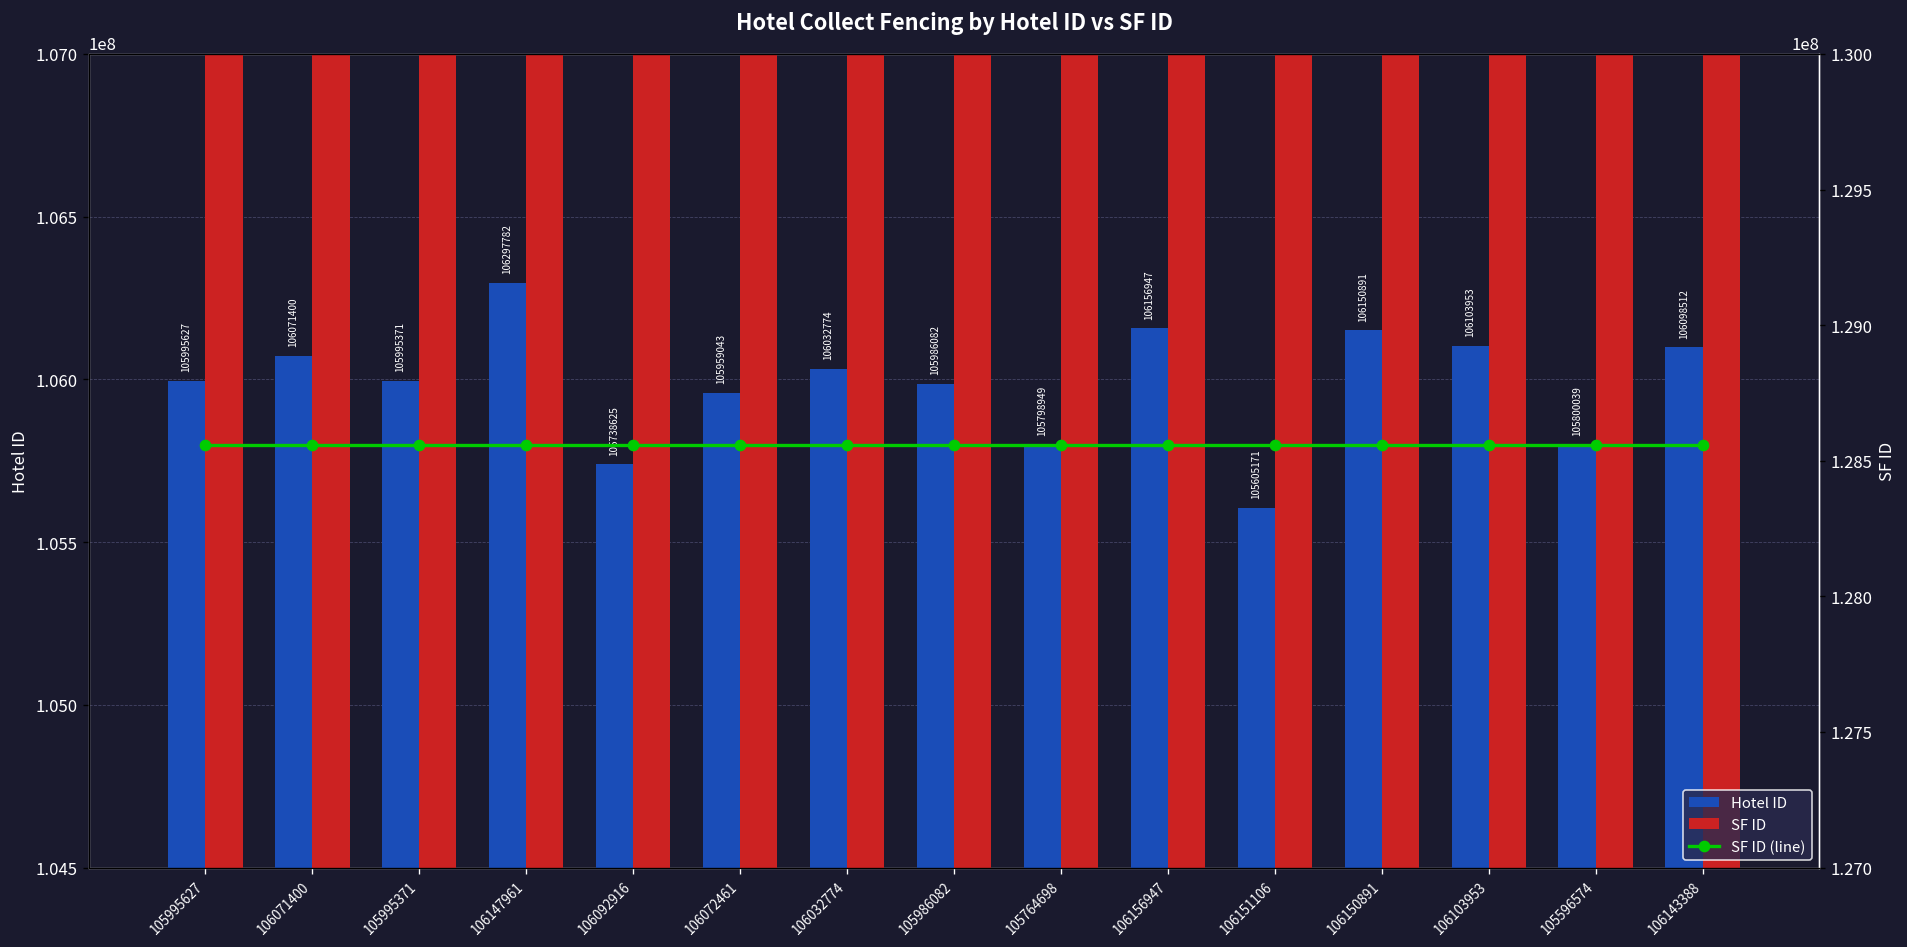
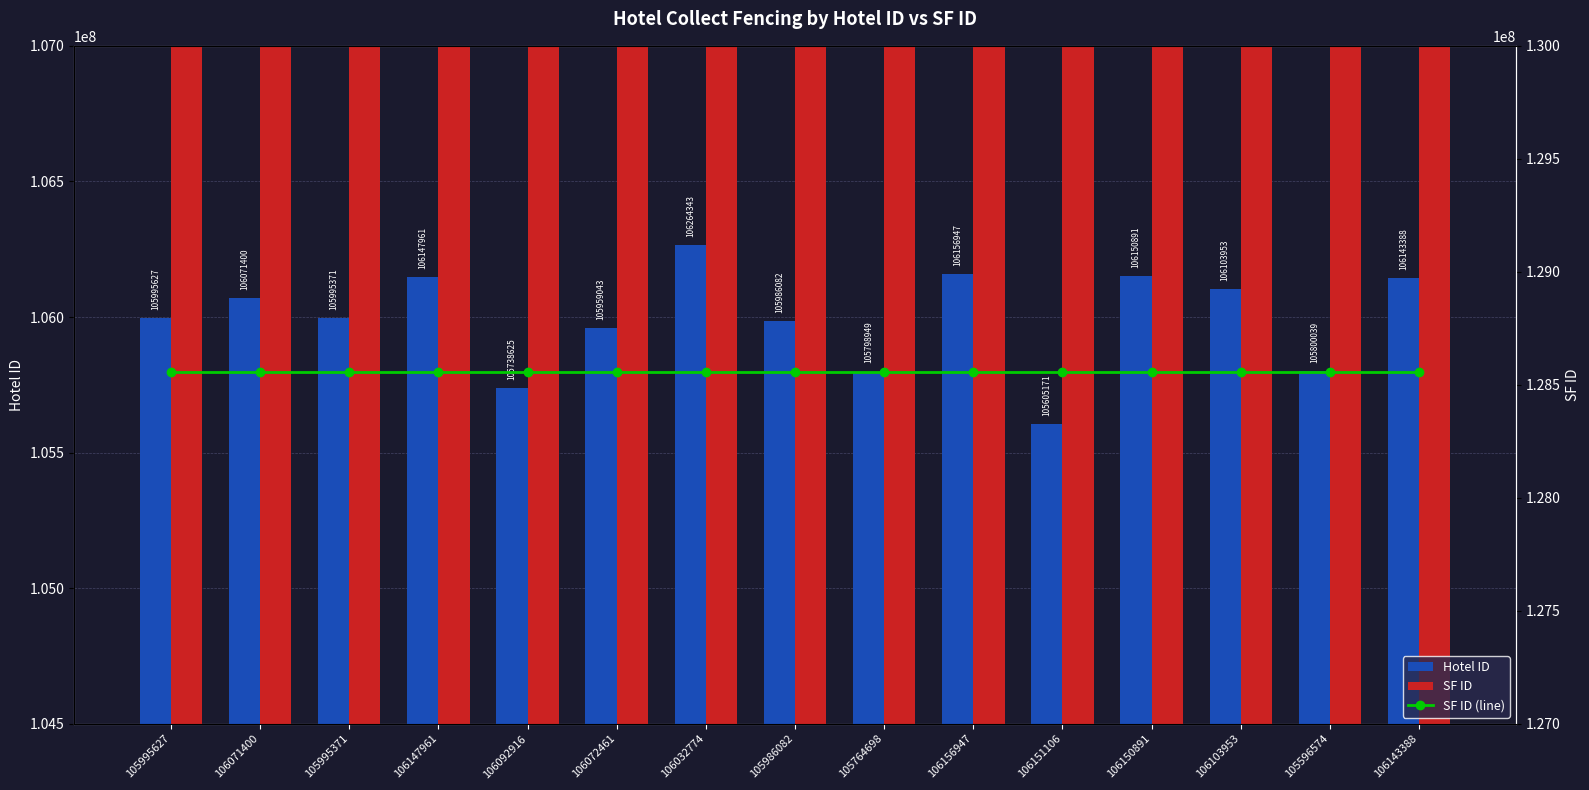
Hotel ID, 106147961: 106297782 -> 106147961
Hotel ID, 106032774: 106032774 -> 106264343
Hotel ID, 106143388: 106098512 -> 106143388
